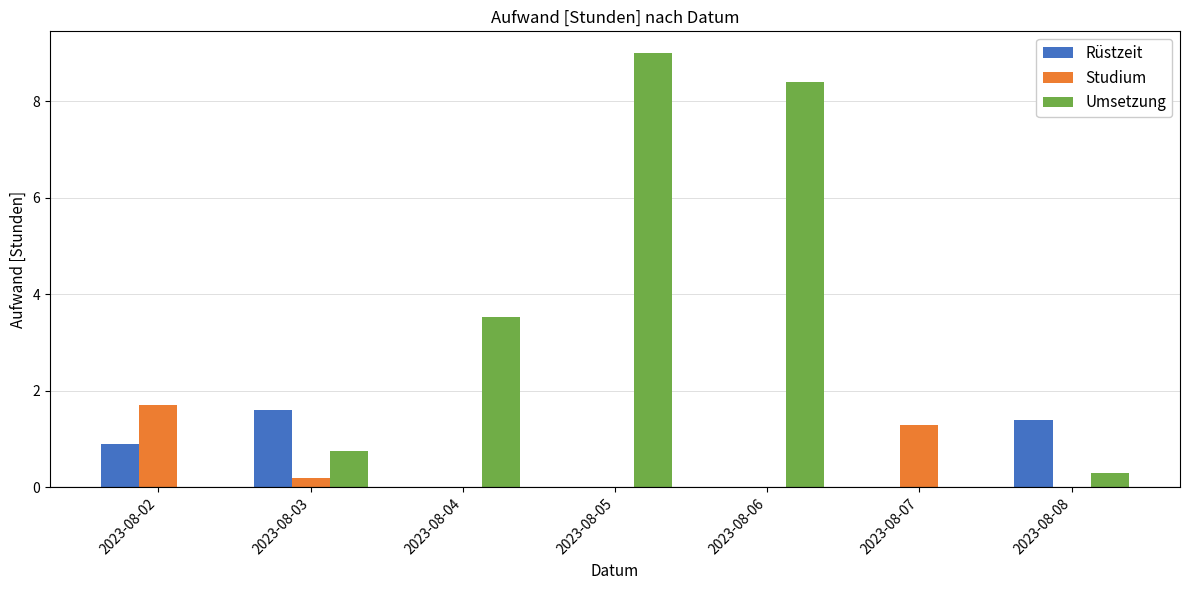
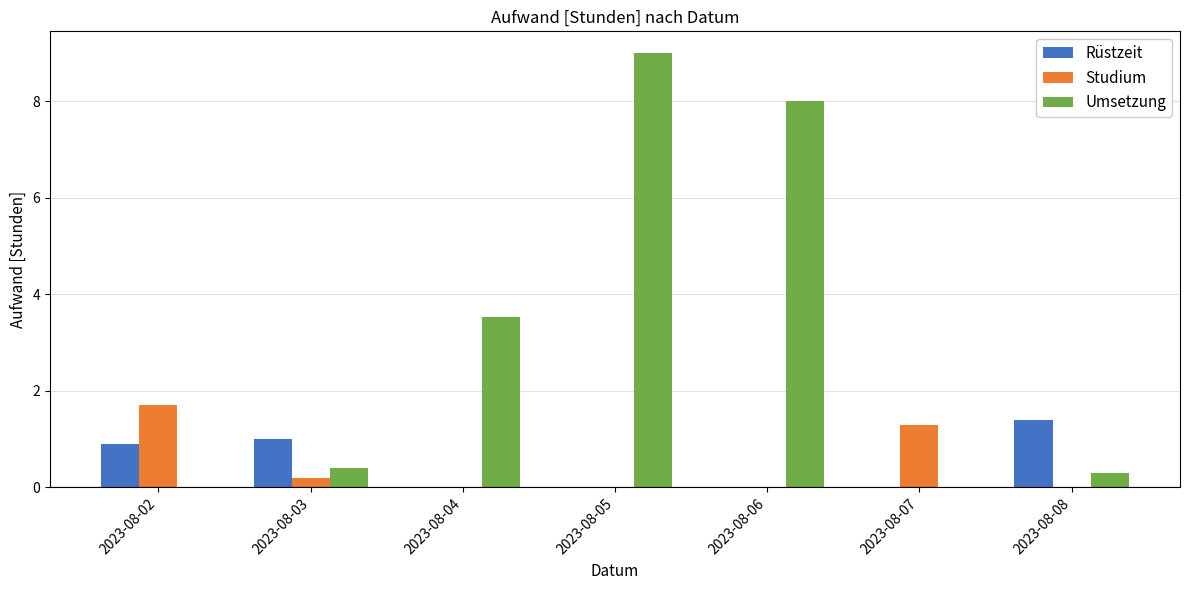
Rüstzeit, 2023-08-03: 1.6 -> 1.0
Umsetzung, 2023-08-03: 0.8 -> 0.4
Umsetzung, 2023-08-06: 8.4 -> 8.0
